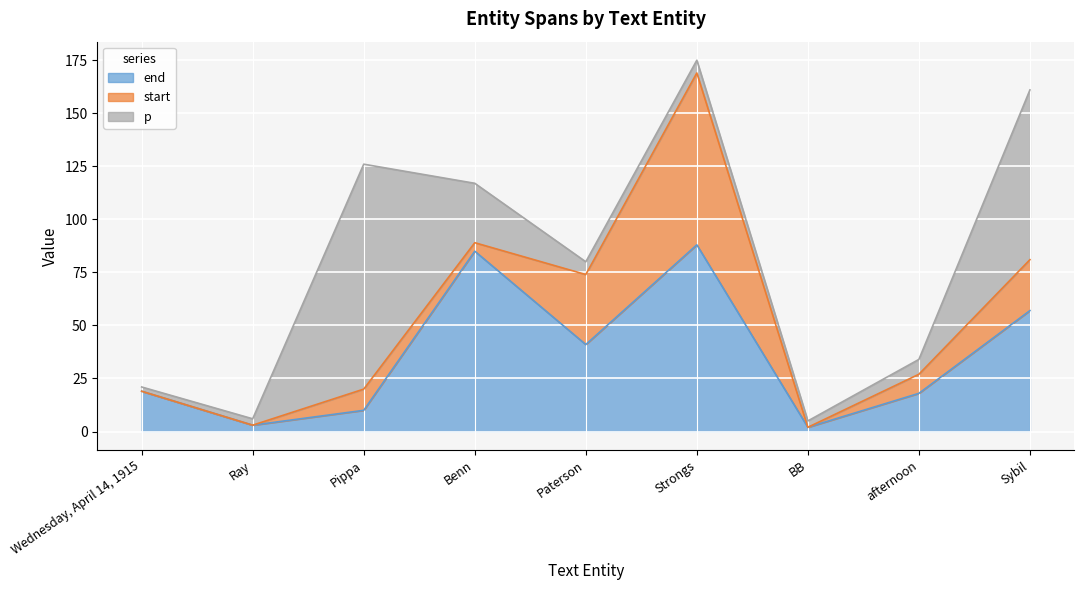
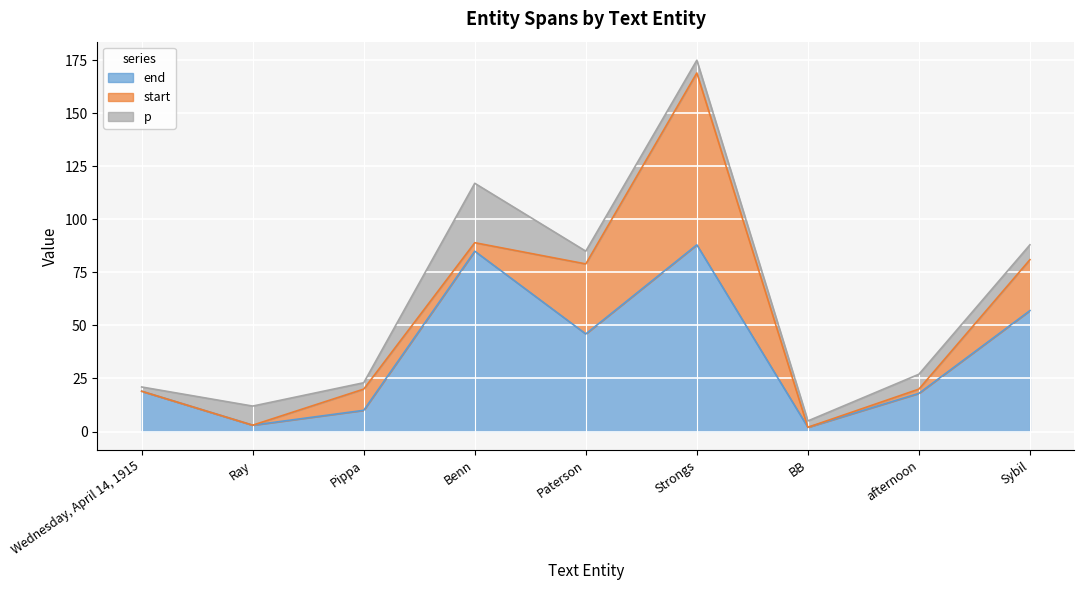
p, Ray: 3 -> 9
p, Pippa: 106 -> 3
end, Paterson: 41 -> 46
start, afternoon: 9 -> 2
p, Sybil: 80 -> 7
